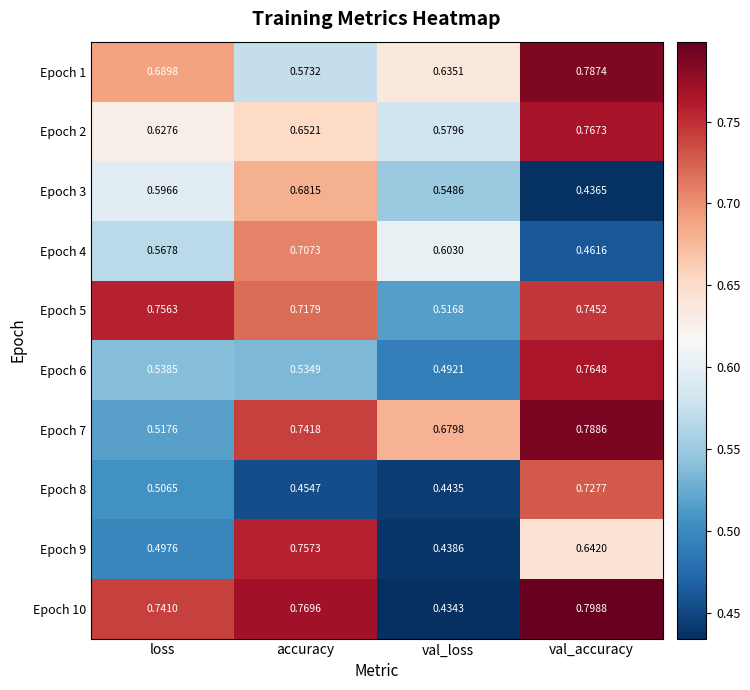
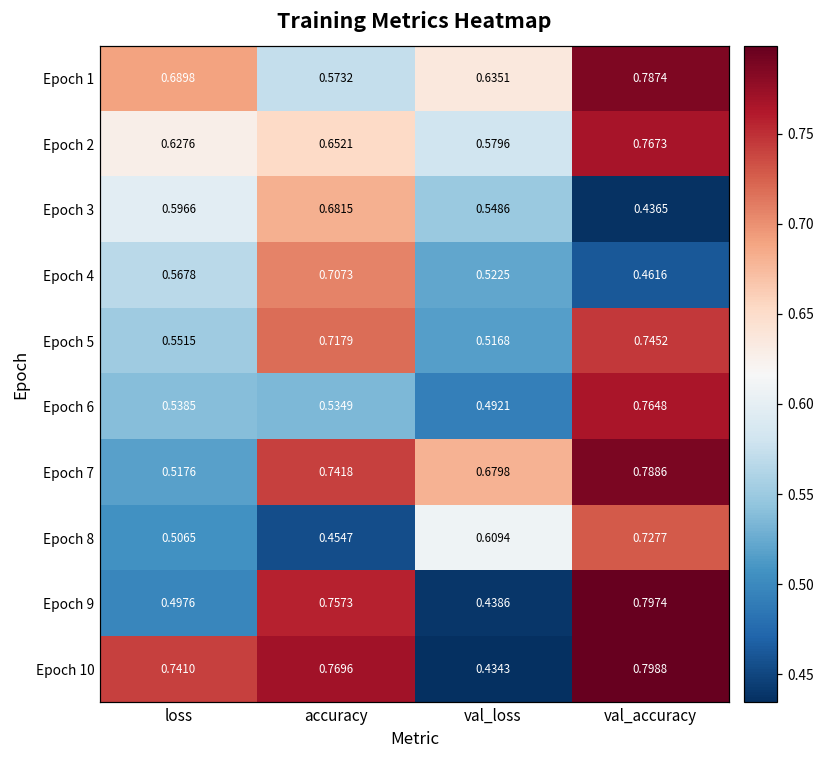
Epoch 4, val_loss: 0.6030 -> 0.5225
Epoch 5, loss: 0.7563 -> 0.5515
Epoch 8, val_loss: 0.4435 -> 0.6094
Epoch 9, val_accuracy: 0.6420 -> 0.7974
